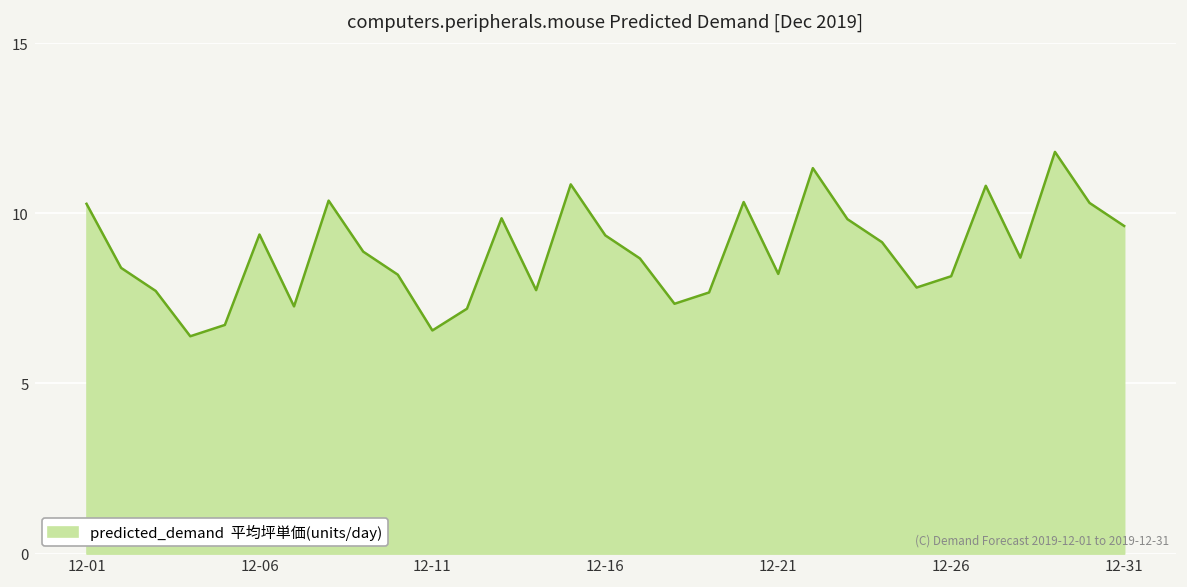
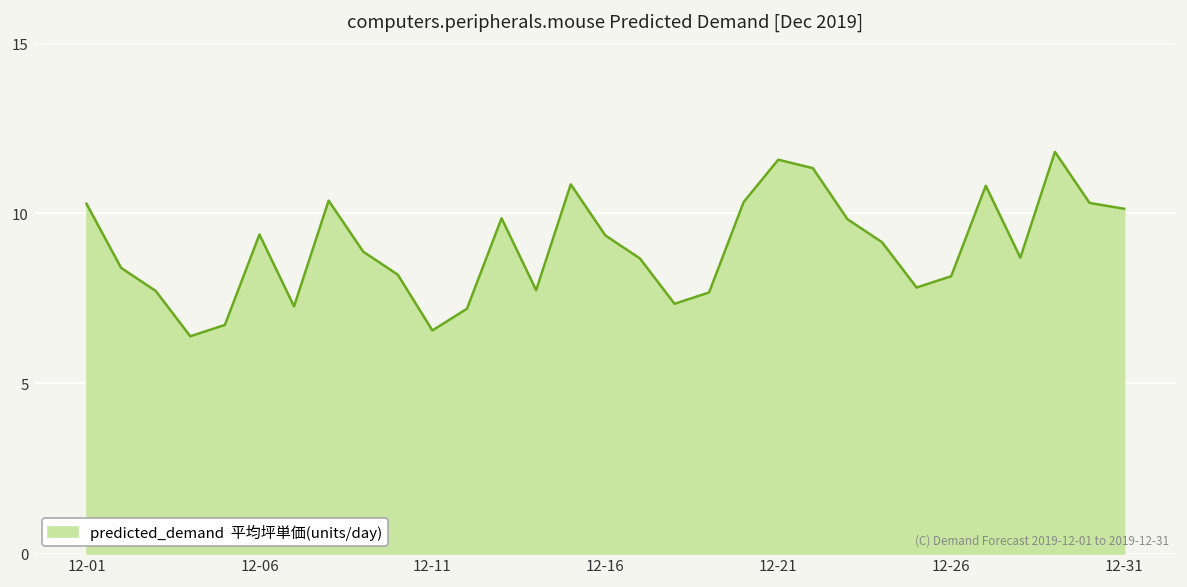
12-21: 8.2 -> 11.6
12-31: 9.6 -> 10.1
